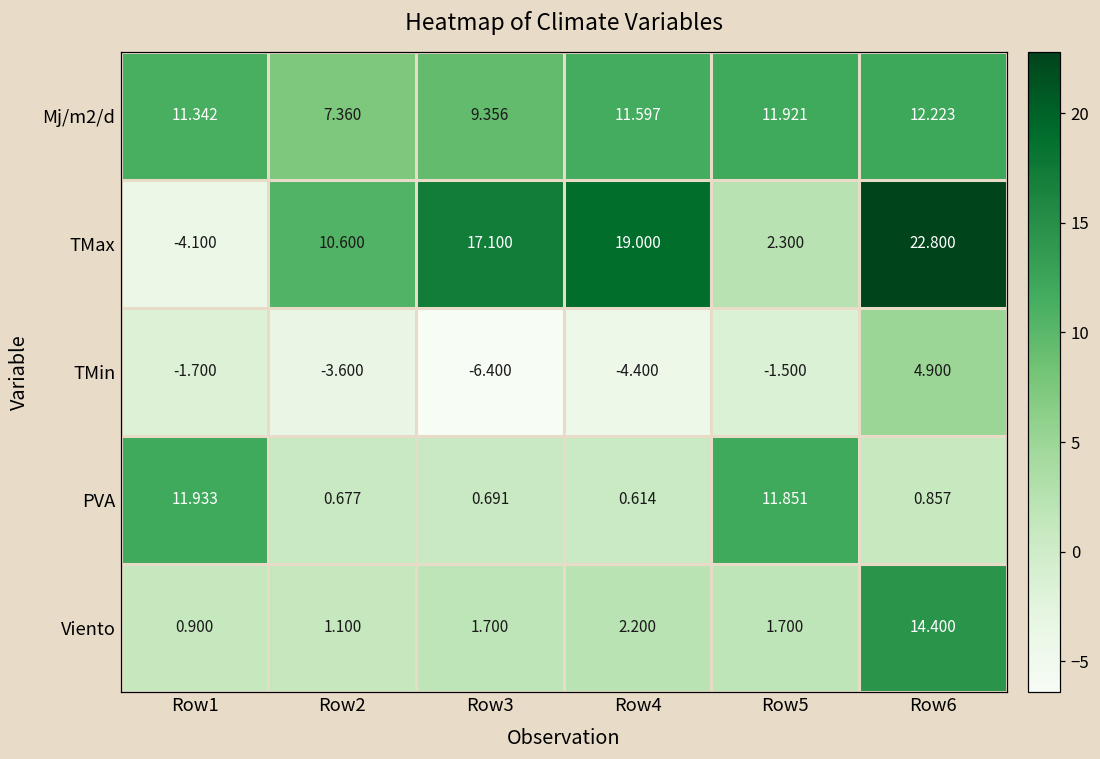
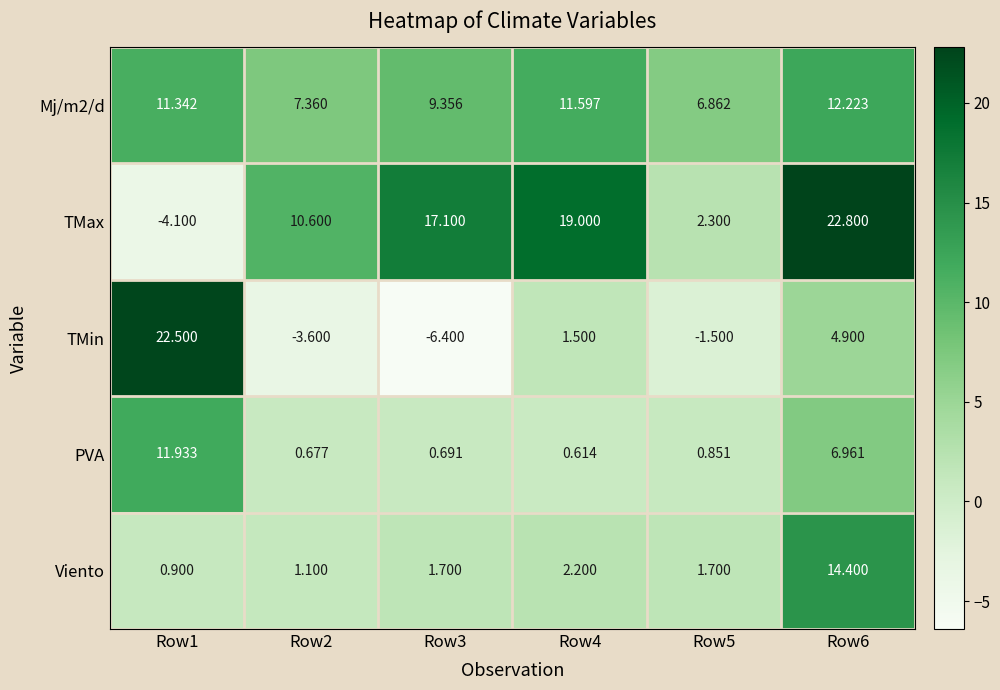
Mj/m2/d, Row5: 11.921 -> 6.862
TMin, Row1: -1.700 -> 22.500
TMin, Row4: -4.400 -> 1.500
PVA, Row5: 11.851 -> 0.851
PVA, Row6: 0.857 -> 6.961
